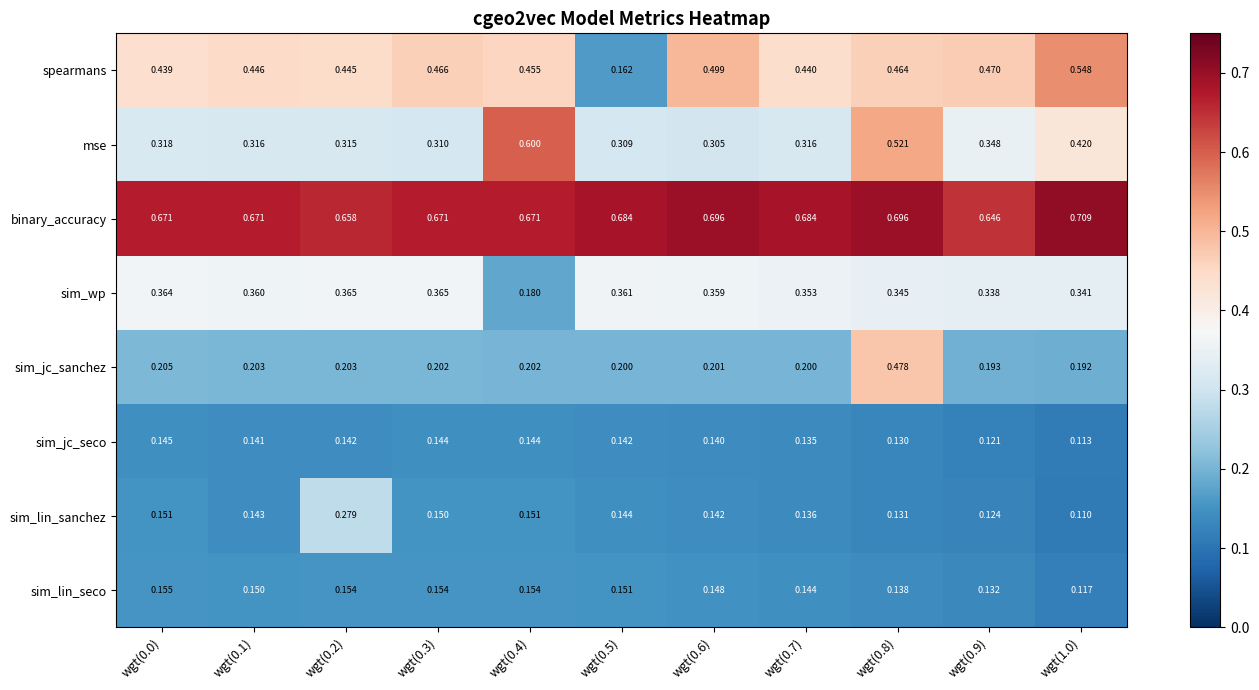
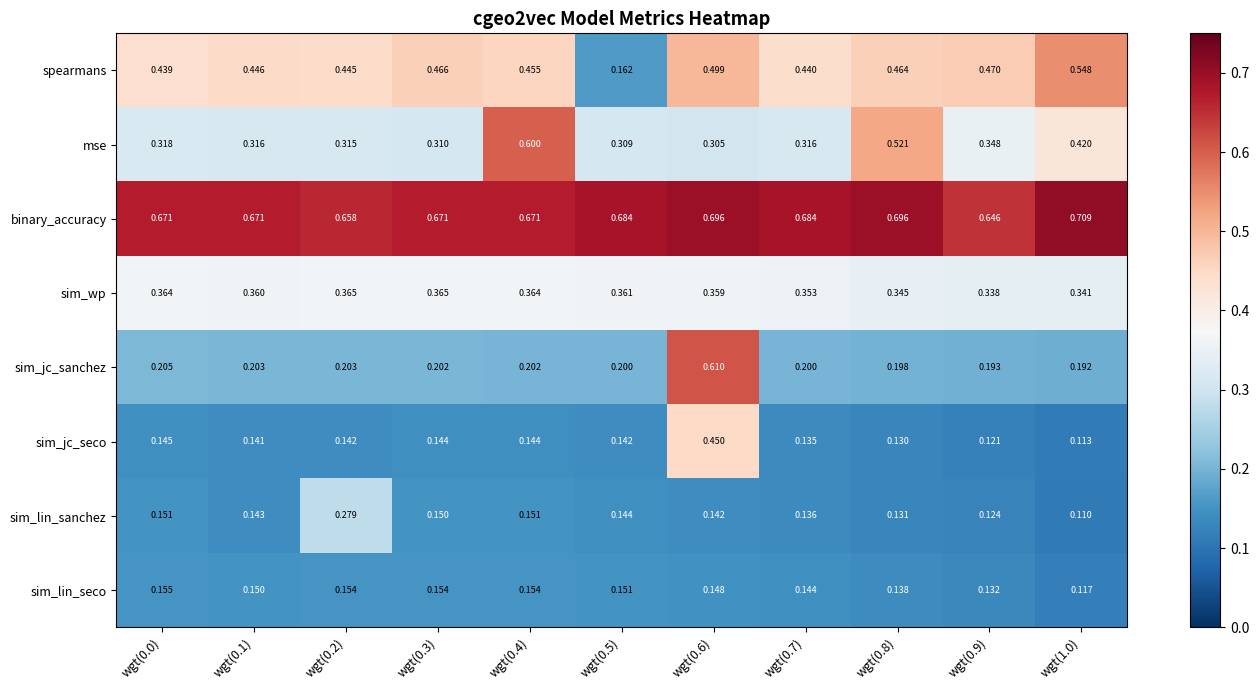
sim_wp, wgt(0.4): 0.180 -> 0.364
sim_jc_sanchez, wgt(0.6): 0.201 -> 0.610
sim_jc_sanchez, wgt(0.8): 0.478 -> 0.198
sim_jc_seco, wgt(0.6): 0.140 -> 0.450
